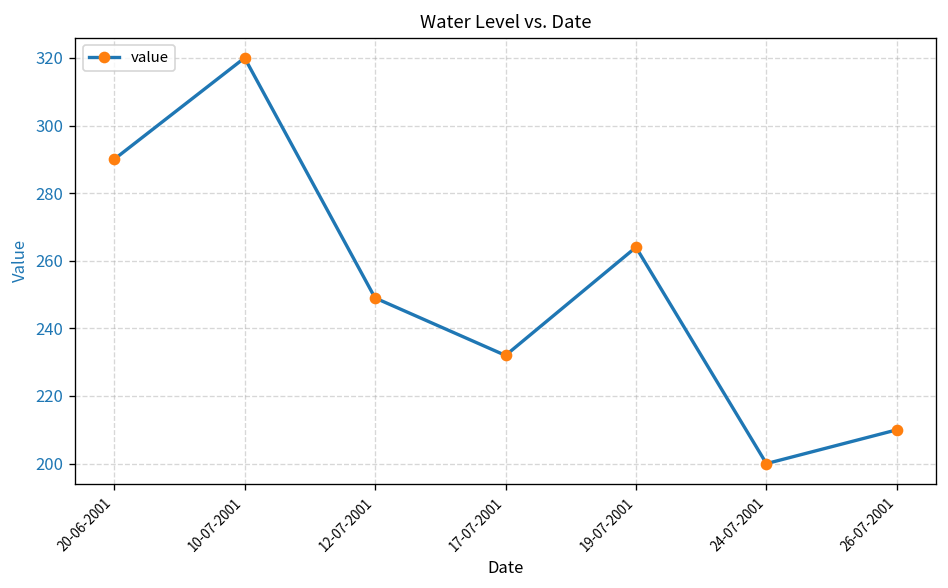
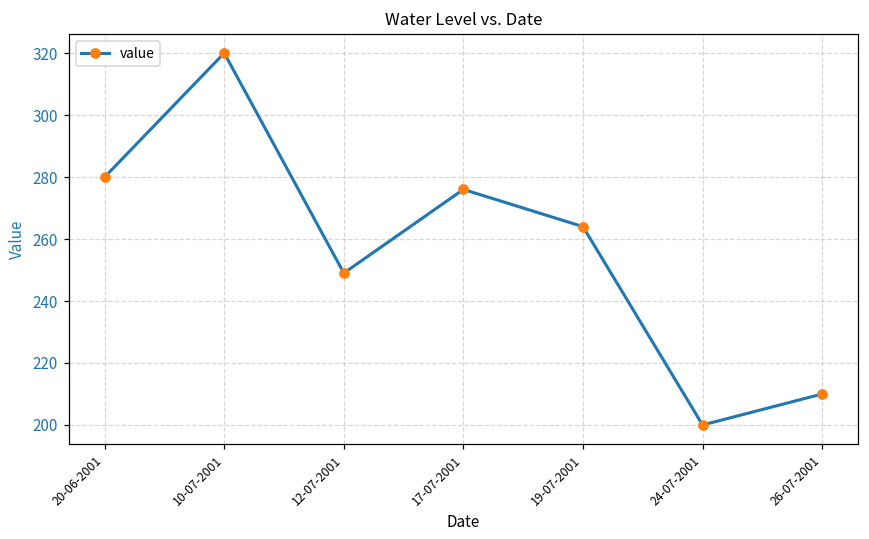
20-06-2001: 290 -> 280
17-07-2001: 232 -> 276
